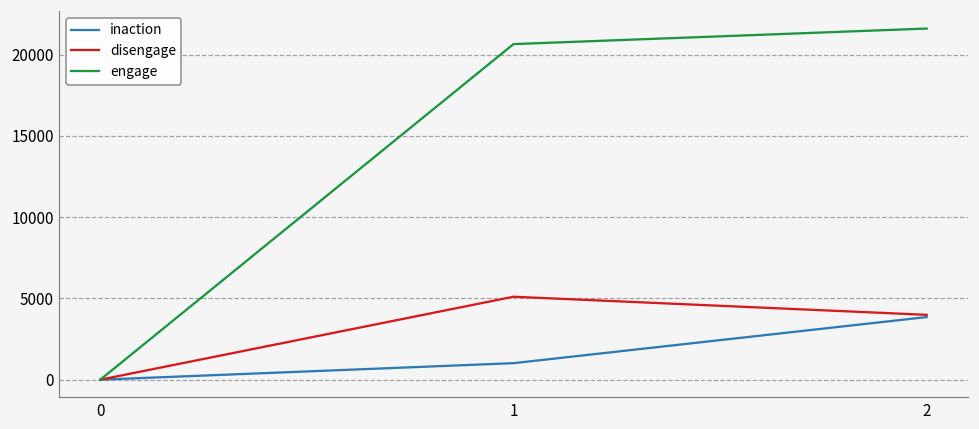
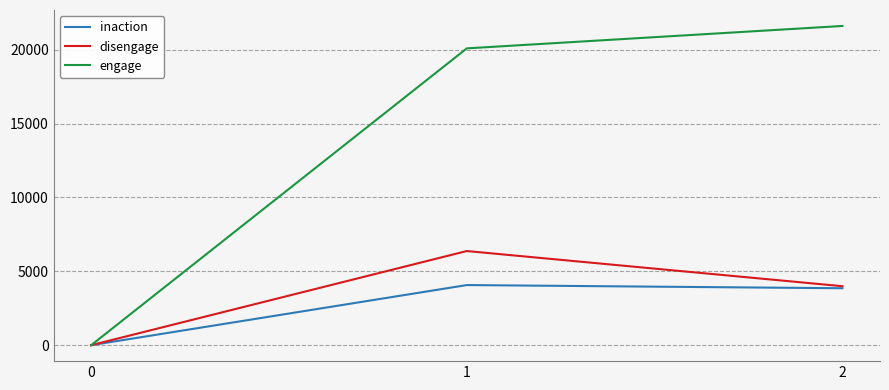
inaction, 1: 1000 -> 4100
disengage, 1: 5100 -> 6400
engage, 1: 20700 -> 20100
